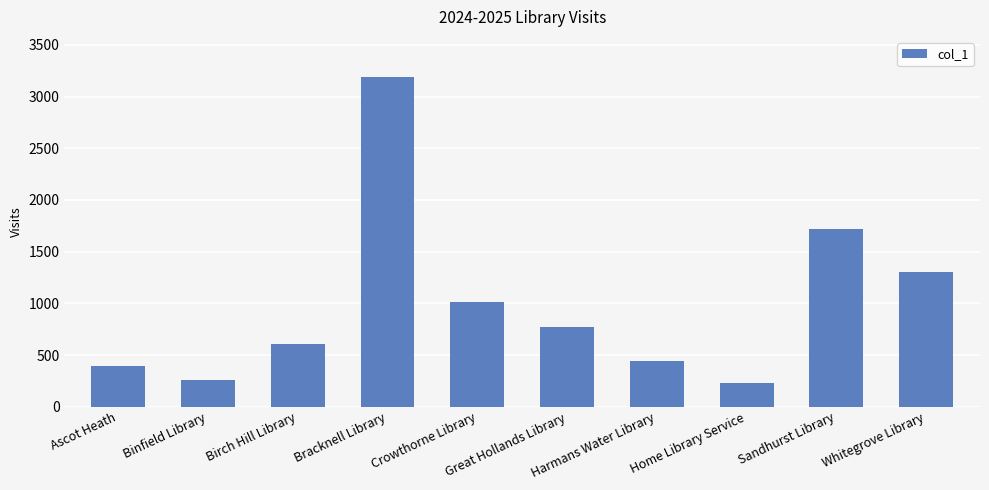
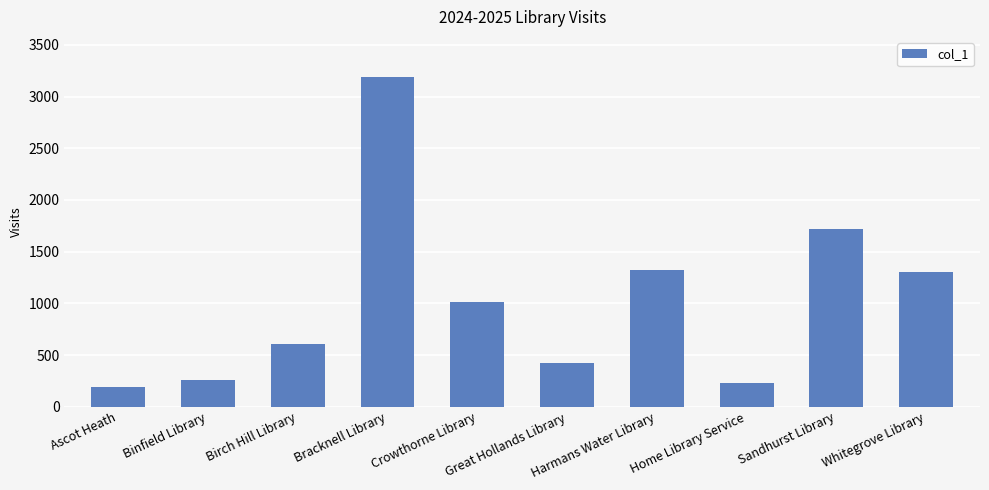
Ascot Heath: 400 -> 190
Great Hollands Library: 770 -> 420
Harmans Water Library: 440 -> 1330
